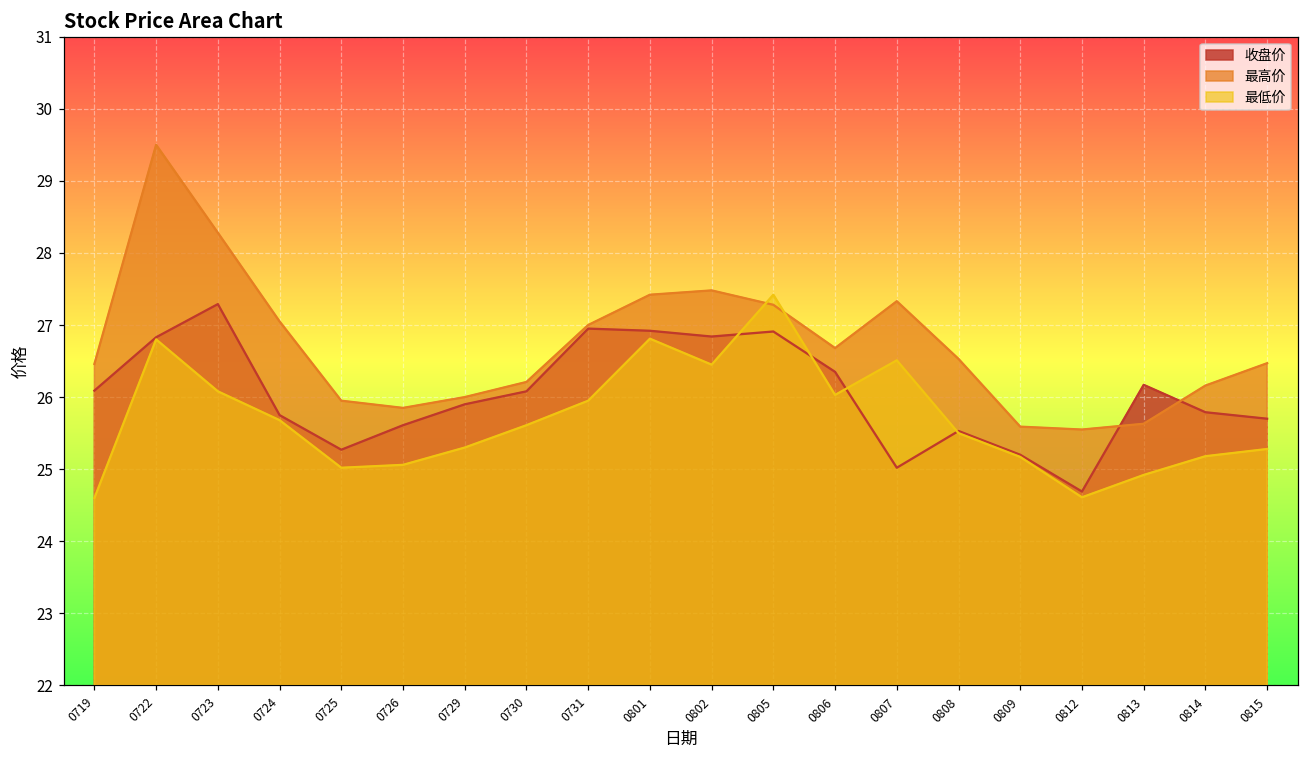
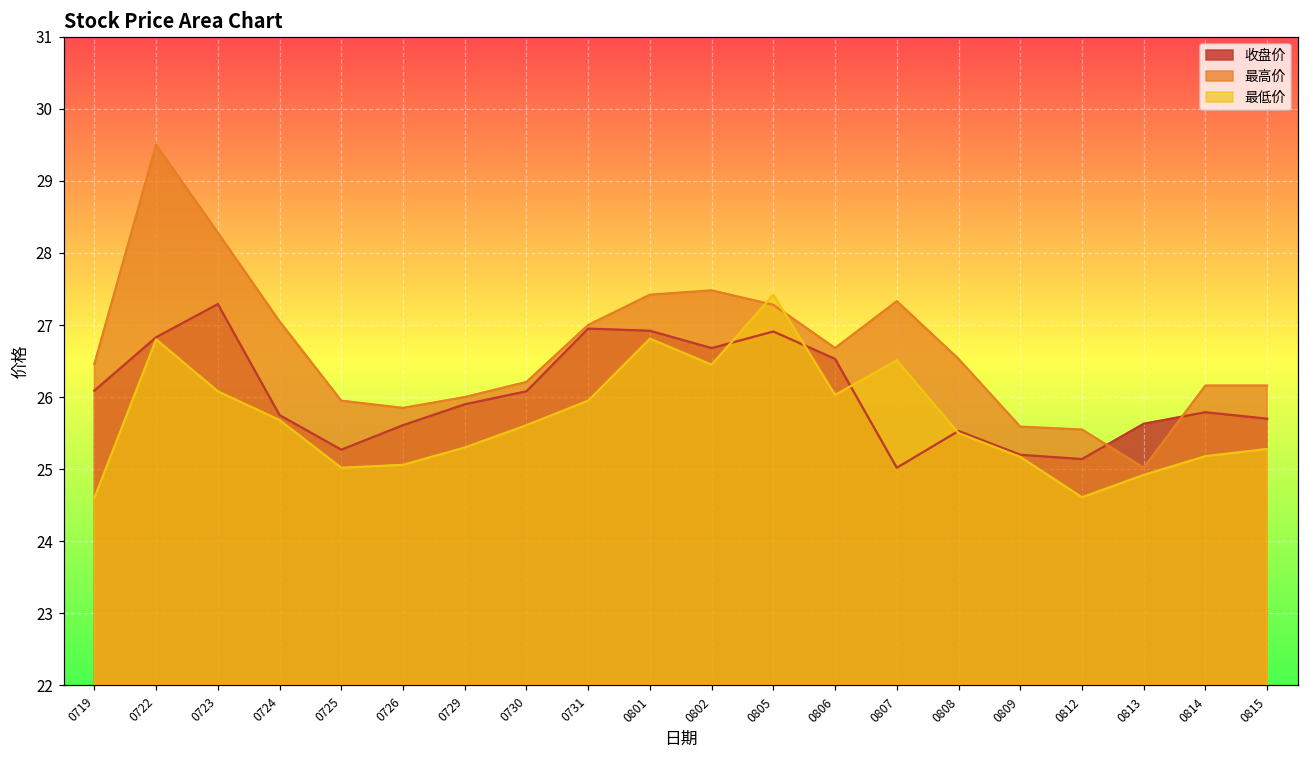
收盘价, 0802: 26.8 -> 26.7
收盘价, 0806: 26.4 -> 26.5
收盘价, 0812: 24.7 -> 25.1
收盘价, 0813: 26.2 -> 25.6
最高价, 0813: 25.6 -> 25.0
最高价, 0815: 26.5 -> 26.2
